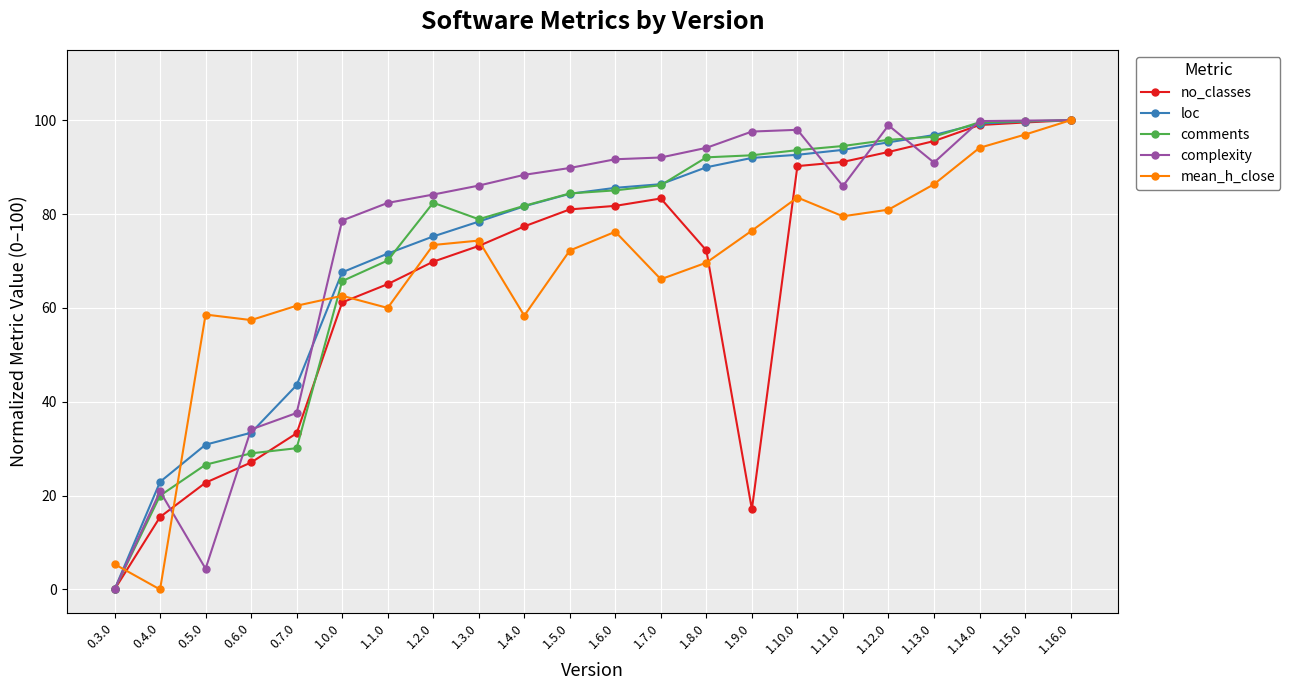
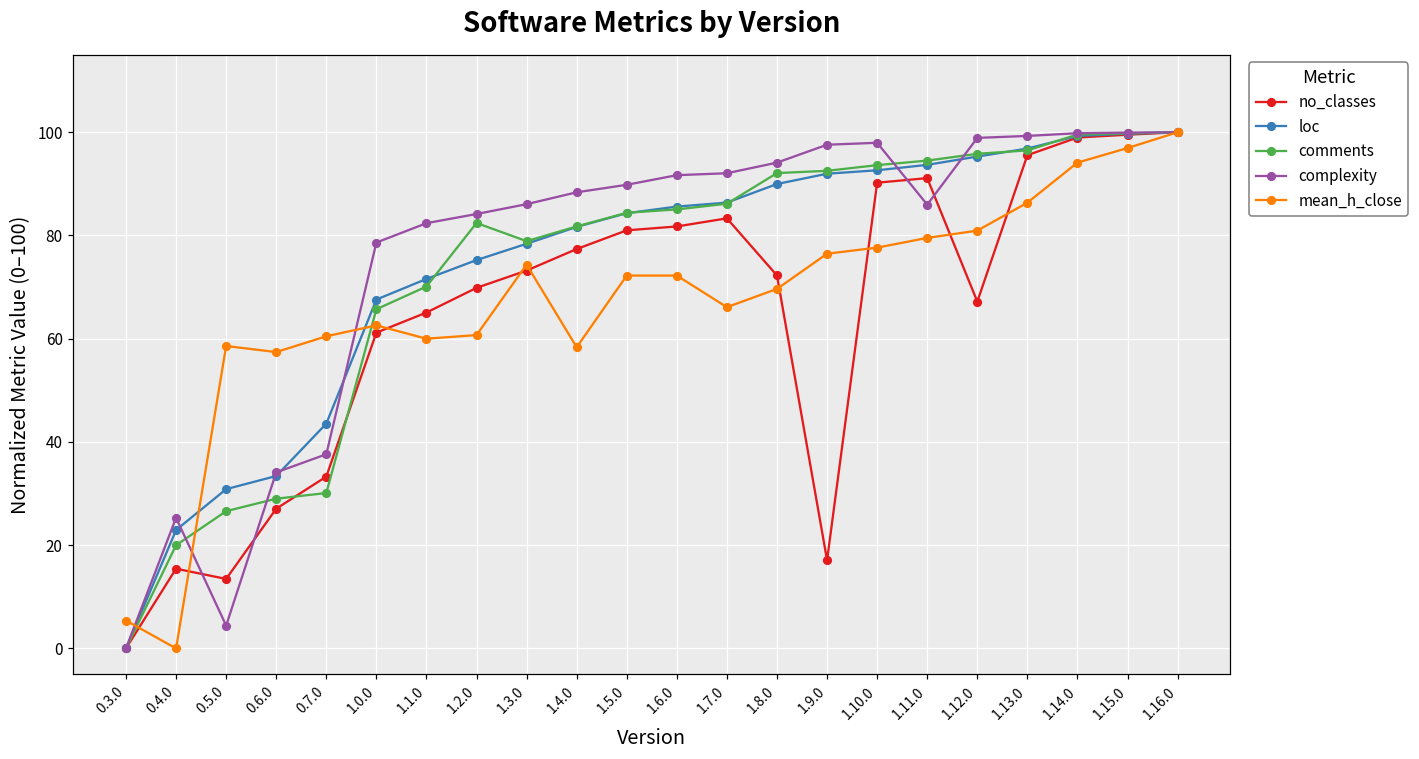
complexity, 0.4.0: 21 -> 25
no_classes, 0.5.0: 23 -> 13
mean_h_close, 1.2.0: 73 -> 61
mean_h_close, 1.6.0: 76 -> 72
mean_h_close, 1.10.0: 84 -> 78
no_classes, 1.12.0: 93 -> 67
complexity, 1.13.0: 91 -> 99
